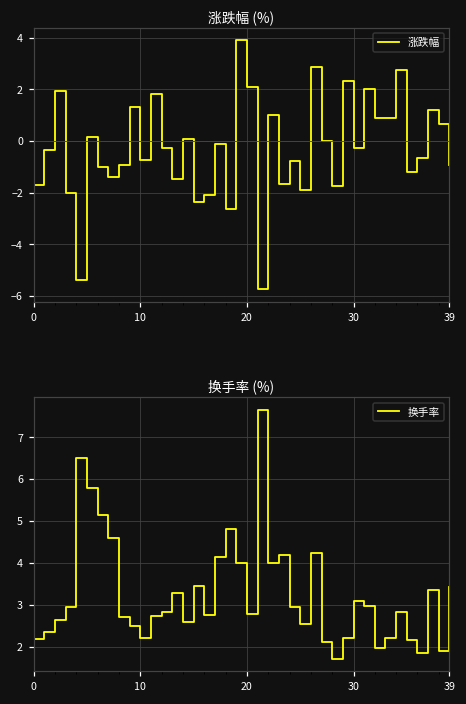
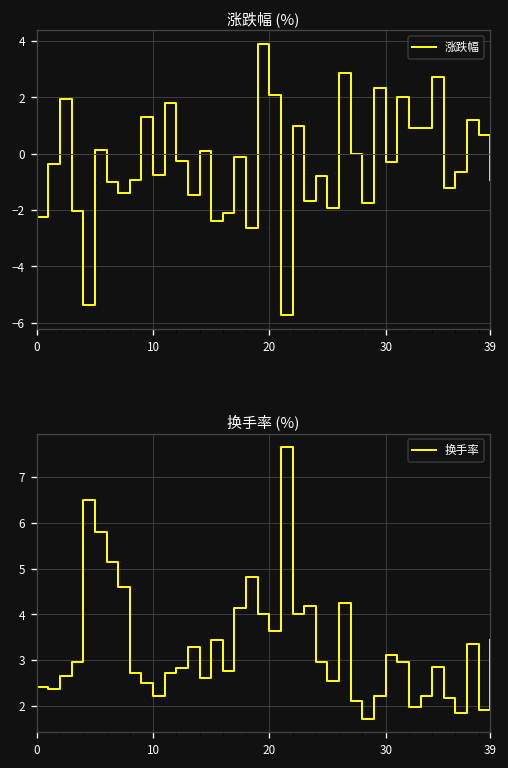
涨跌幅 (%), 0: -1.7 -> -2.2
换手率 (%), 0: 2.2 -> 2.4
换手率 (%), 20: 2.8 -> 3.6
